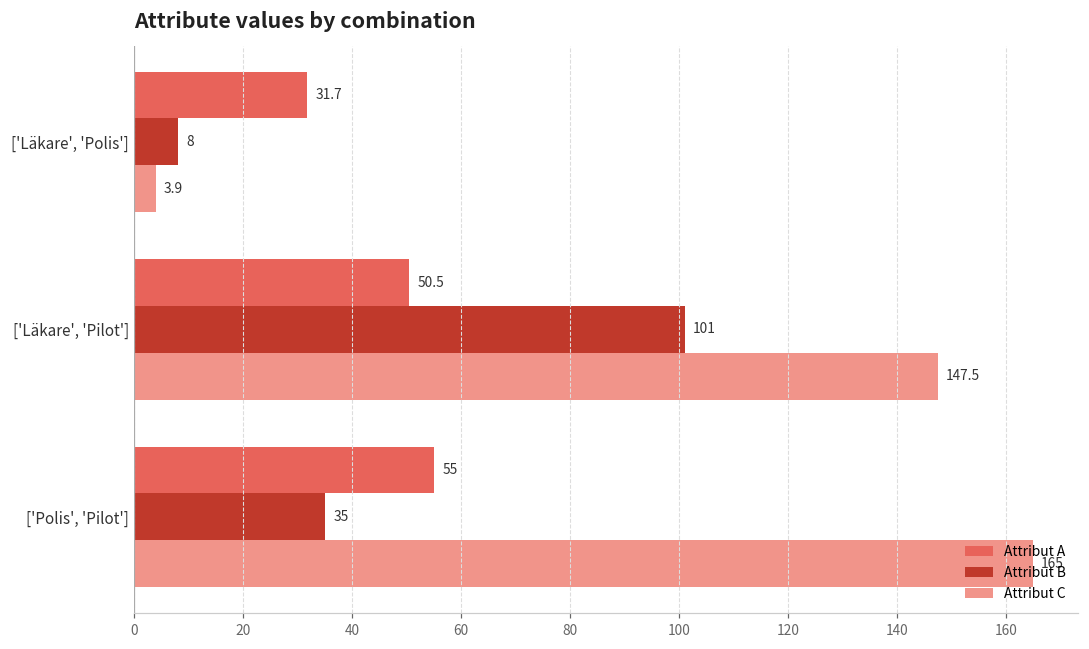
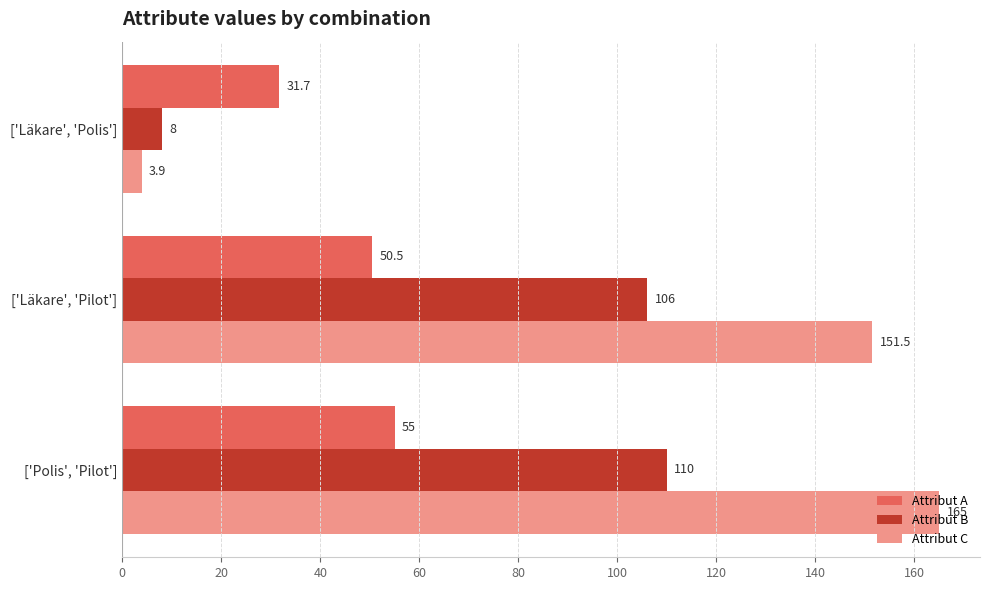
Attribut B, ['Läkare', 'Pilot']: 101 -> 106
Attribut C, ['Läkare', 'Pilot']: 147.5 -> 151.5
Attribut B, ['Polis', 'Pilot']: 35 -> 110
